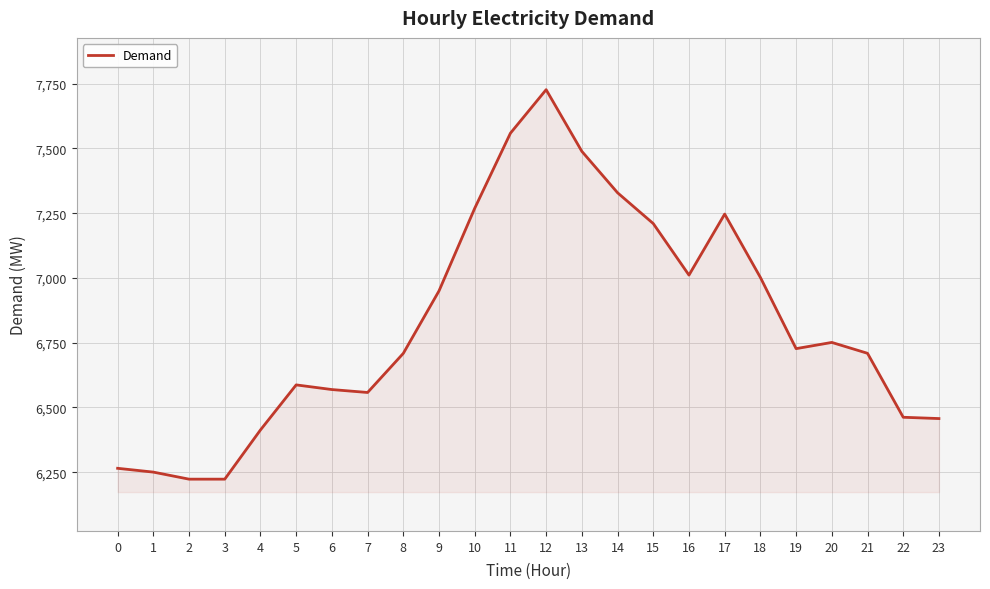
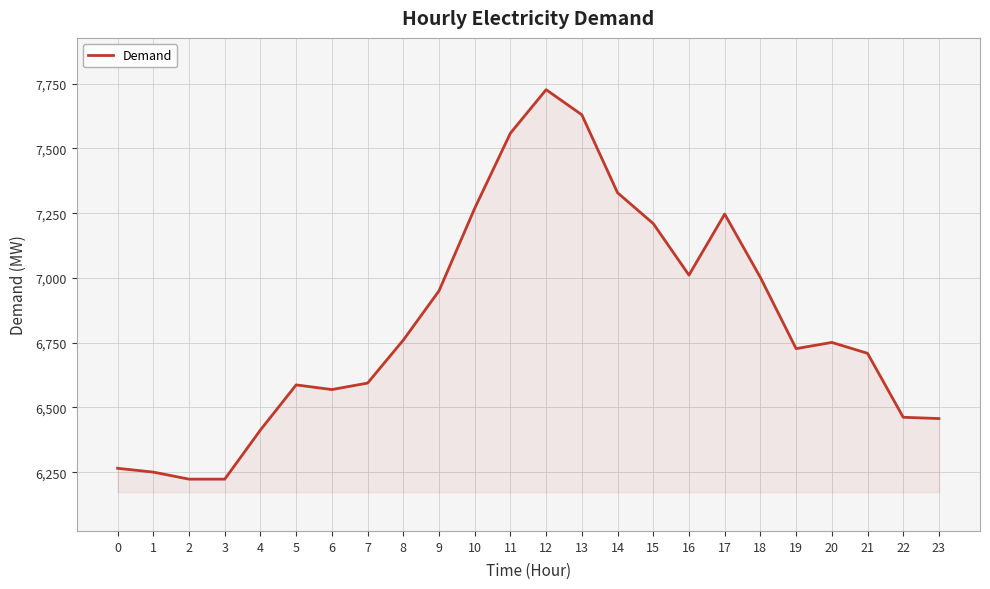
7: 6,560 -> 6,590
8: 6,710 -> 6,760
13: 7,490 -> 7,630
